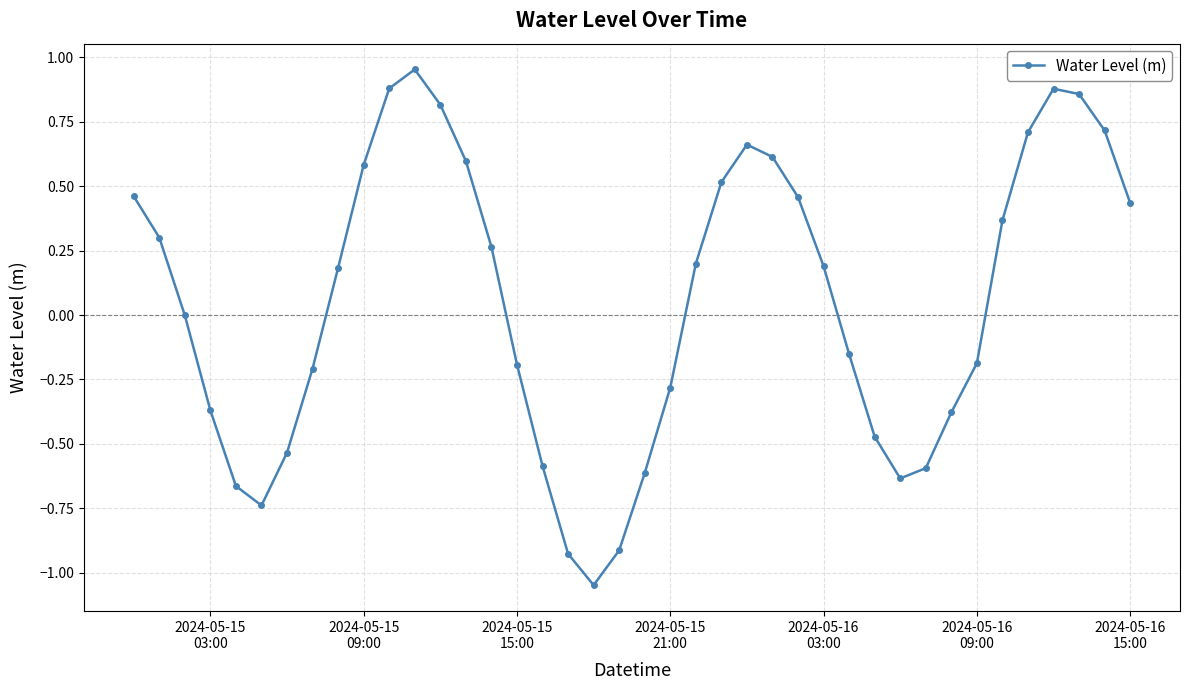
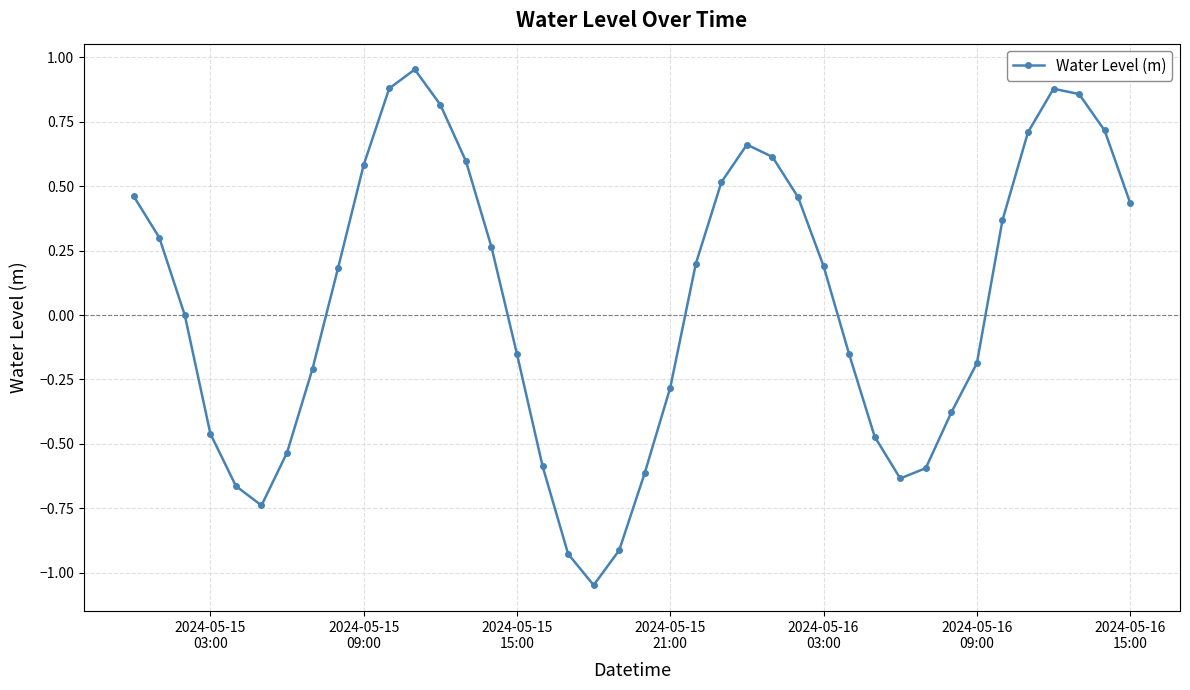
2024-05-15 03:00: -0.37 -> -0.46
2024-05-15 15:00: -0.19 -> -0.15
